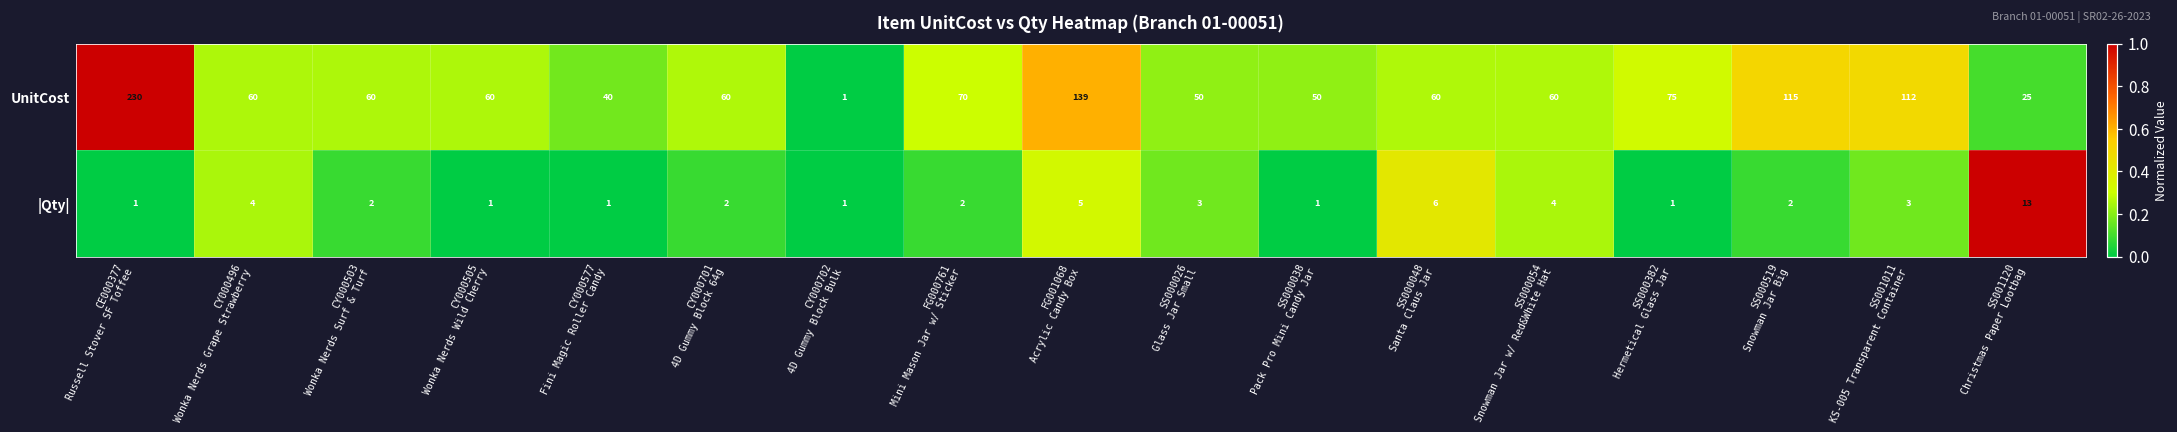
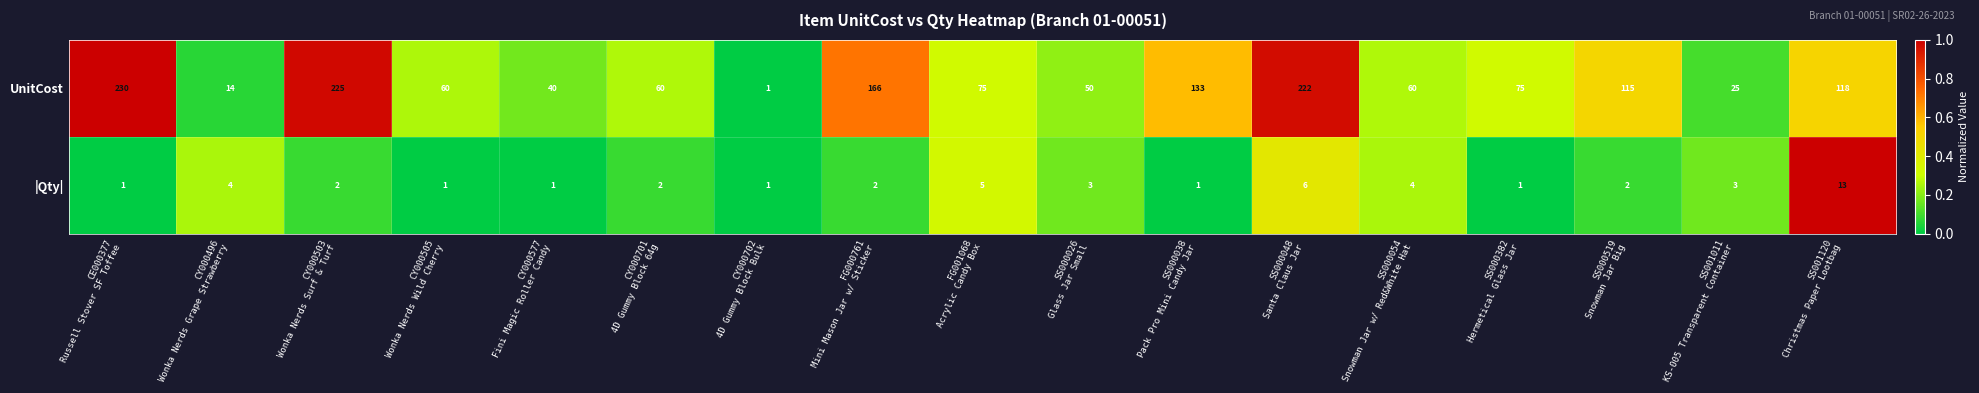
UnitCost, CY000496 Wonka Nerds Grape Strawberry: 60 -> 14
UnitCost, CY000503 Wonka Nerds Surf & Turf: 60 -> 225
UnitCost, FG000761 Mini Mason Jar w/ Sticker: 70 -> 166
UnitCost, FG001068 Acrylic Candy Box: 139 -> 75
UnitCost, SS000038 Pack Pro Mini Candy Jar: 50 -> 133
UnitCost, SS000048 Santa Claus Jar: 60 -> 222
UnitCost, SS001011 KS-005 Transparent Container: 112 -> 25
UnitCost, SS001120 Christmas Paper Lootbag: 25 -> 118
